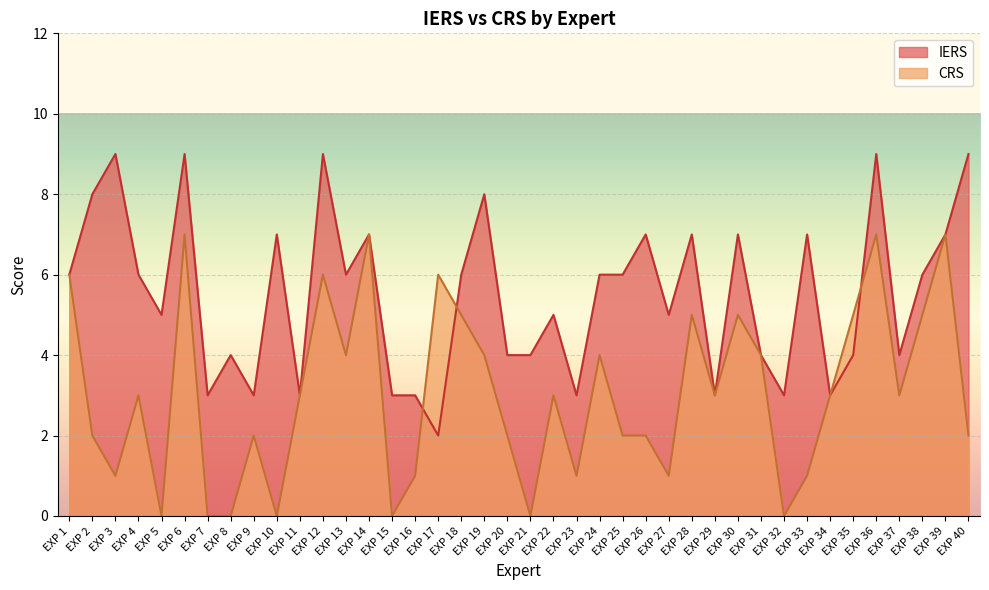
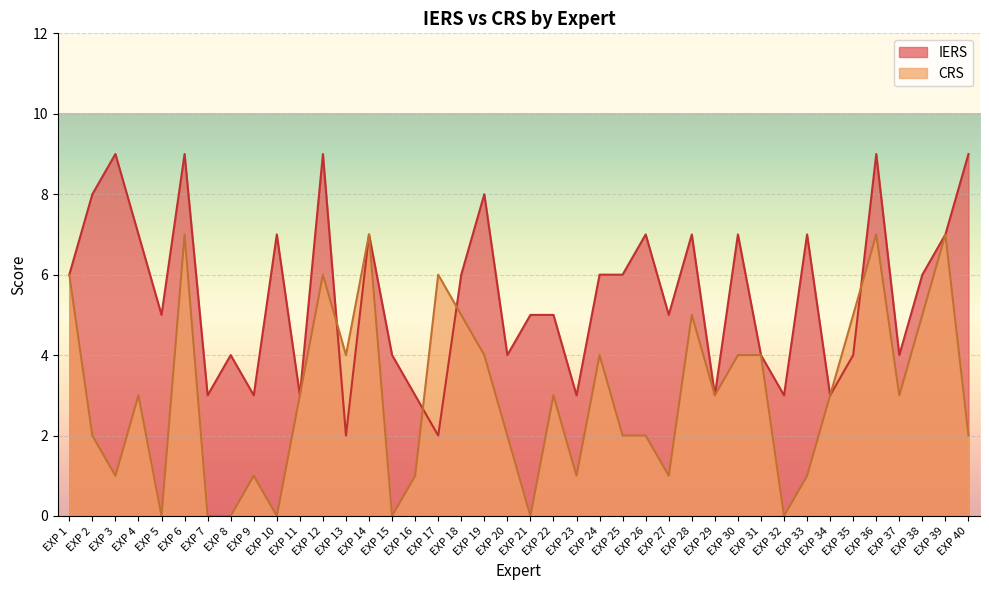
IERS, EXP 4: 6 -> 7
CRS, EXP 9: 2 -> 1
IERS, EXP 13: 6 -> 2
IERS, EXP 15: 3 -> 4
IERS, EXP 21: 4 -> 5
CRS, EXP 30: 5 -> 4
